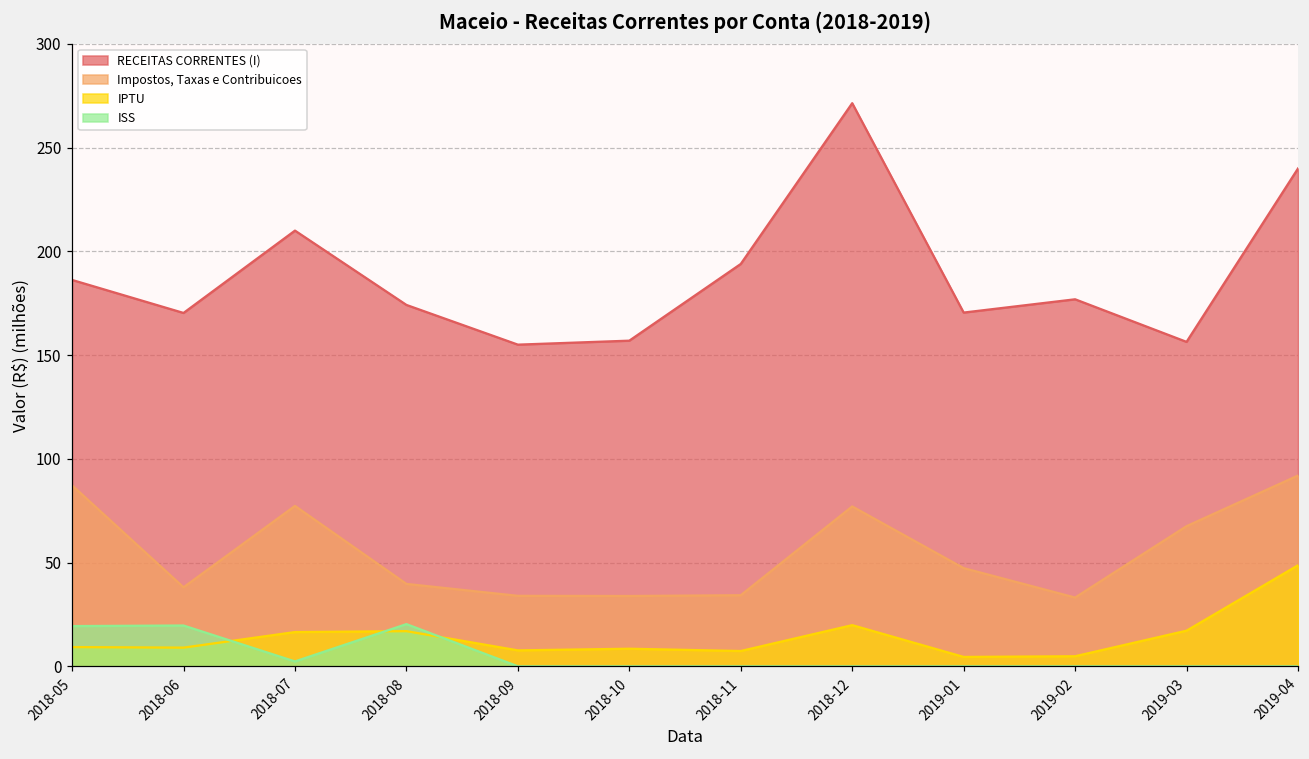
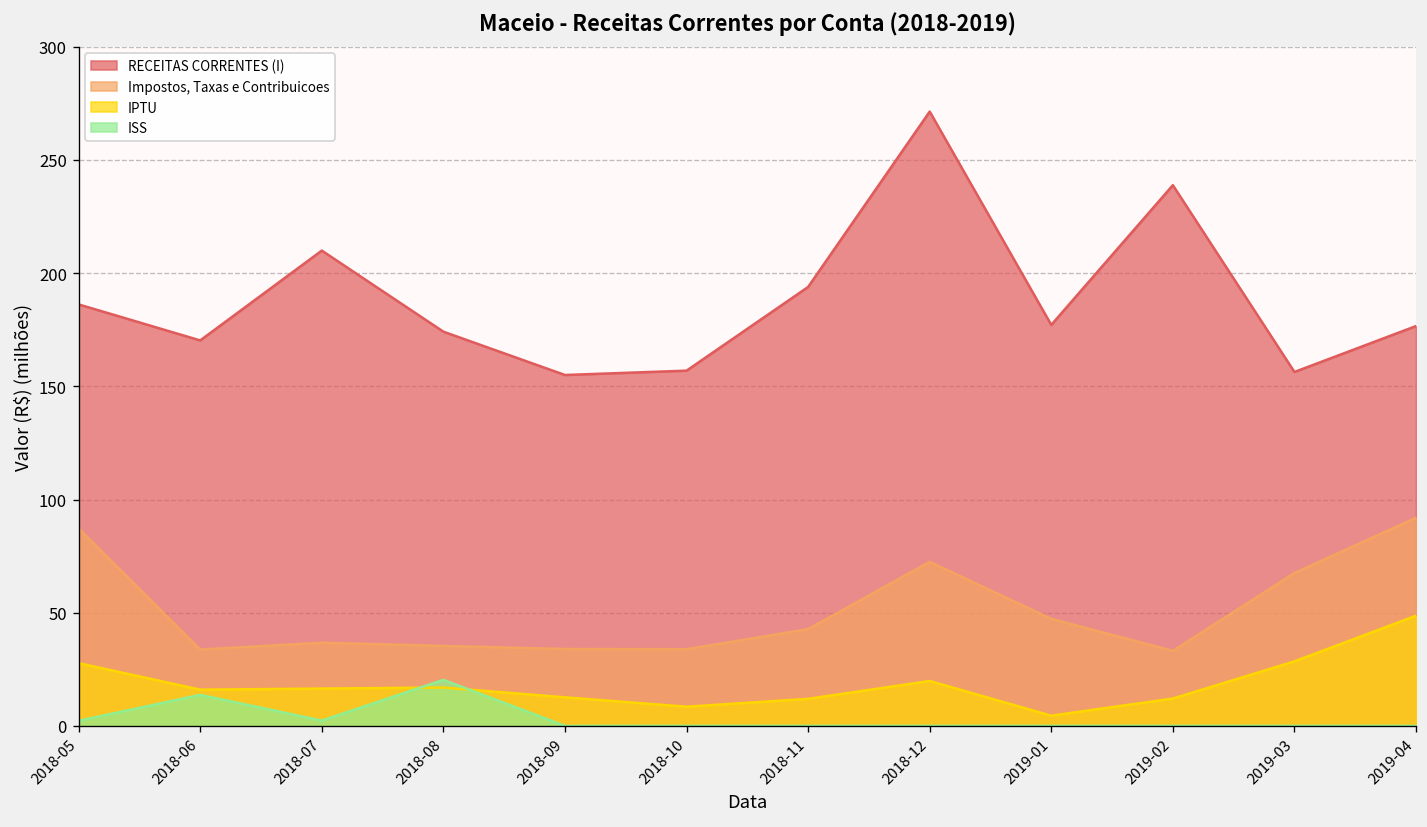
IPTU, 2018-05: 9 -> 28
ISS, 2018-05: 19 -> 2
Impostos, Taxas e Contribuicoes, 2018-06: 38 -> 34
IPTU, 2018-06: 9 -> 16
ISS, 2018-06: 20 -> 14
Impostos, Taxas e Contribuicoes, 2018-07: 77 -> 37
Impostos, Taxas e Contribuicoes, 2018-08: 40 -> 35
IPTU, 2018-09: 8 -> 13
Impostos, Taxas e Contribuicoes, 2018-11: 34 -> 43
IPTU, 2018-11: 7 -> 12
Impostos, Taxas e Contribuicoes, 2018-12: 77 -> 72
RECEITAS CORRENTES (I), 2019-01: 170 -> 177
RECEITAS CORRENTES (I), 2019-02: 177 -> 239
IPTU, 2019-02: 5 -> 12
IPTU, 2019-03: 17 -> 29
RECEITAS CORRENTES (I), 2019-04: 240 -> 177
